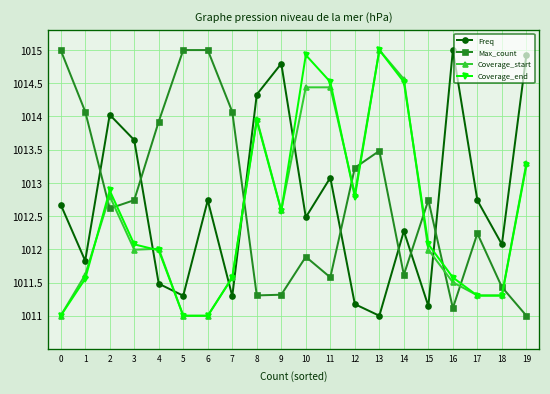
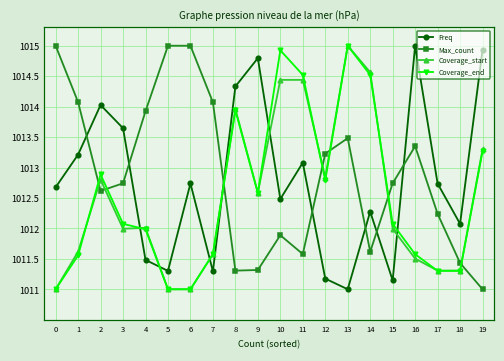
Freq, 1: 1011.8 -> 1013.2
Max_count, 16: 1011.1 -> 1013.3
